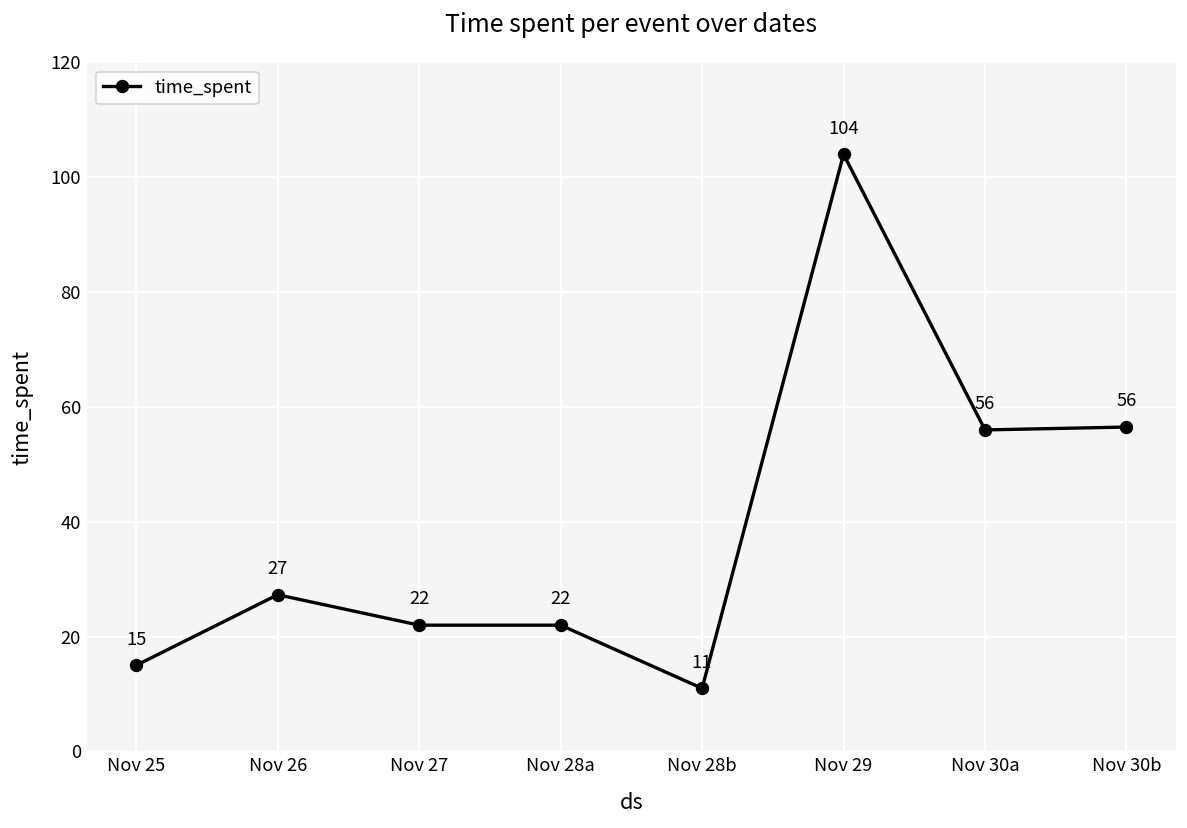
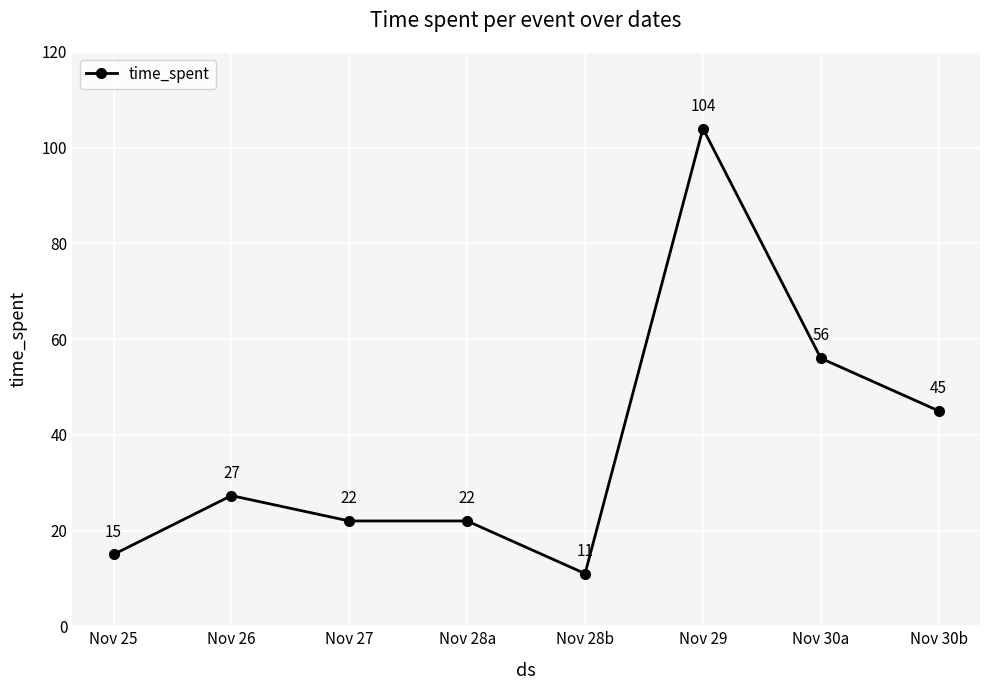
Nov 30b: 56 -> 45
